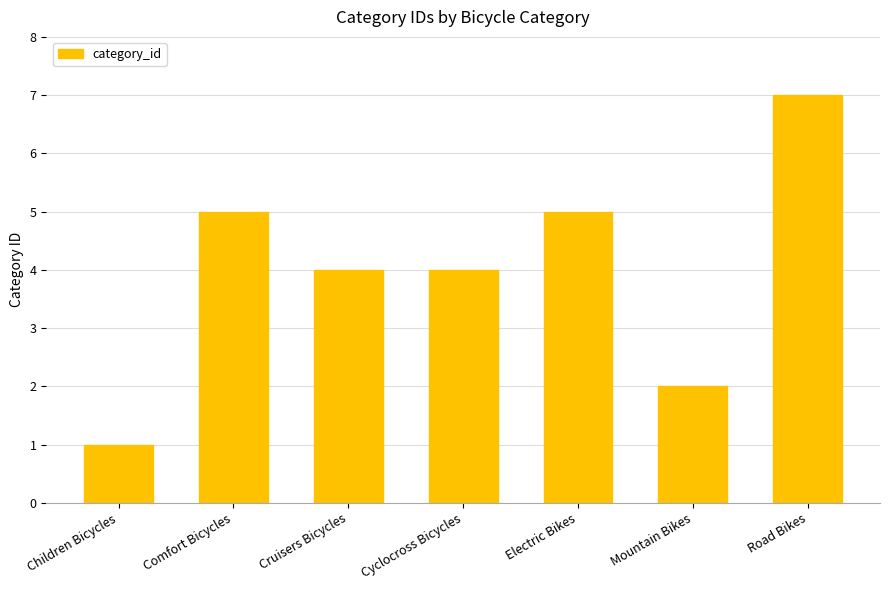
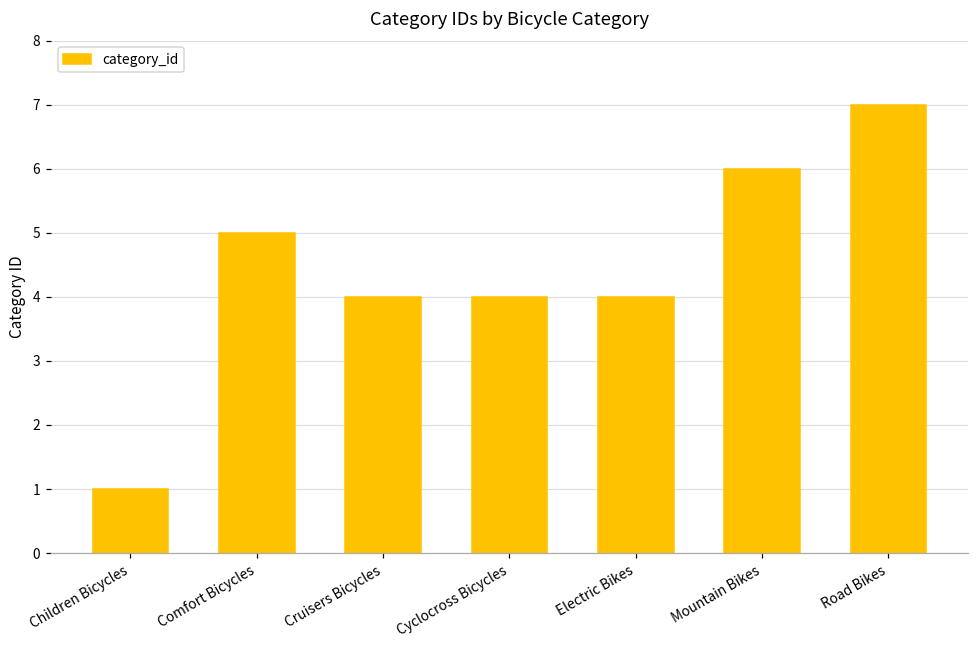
Electric Bikes: 5 -> 4
Mountain Bikes: 2 -> 6
